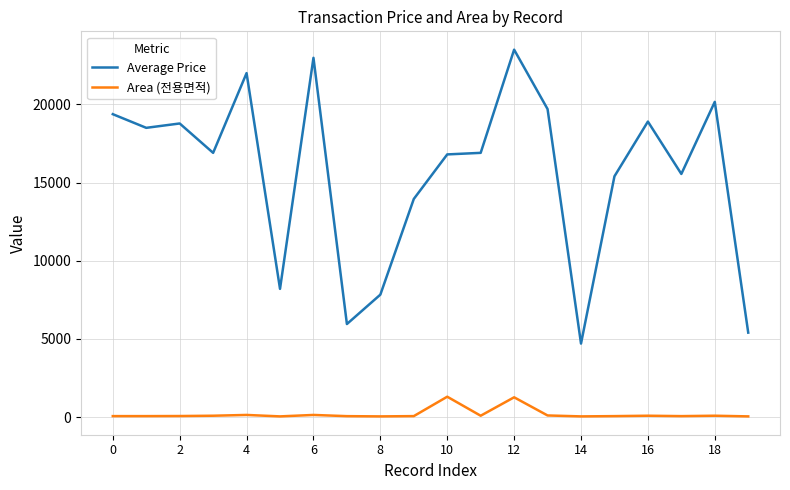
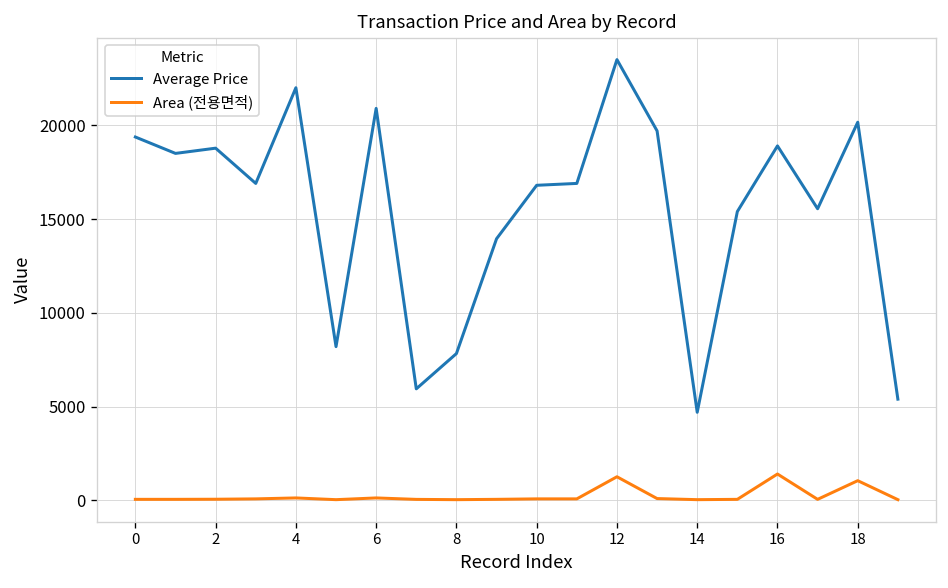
Average Price, 6: 23000 -> 20900
Area (전용면적), 10: 1300 -> 100
Area (전용면적), 16: 100 -> 1400
Area (전용면적), 18: 100 -> 1100
